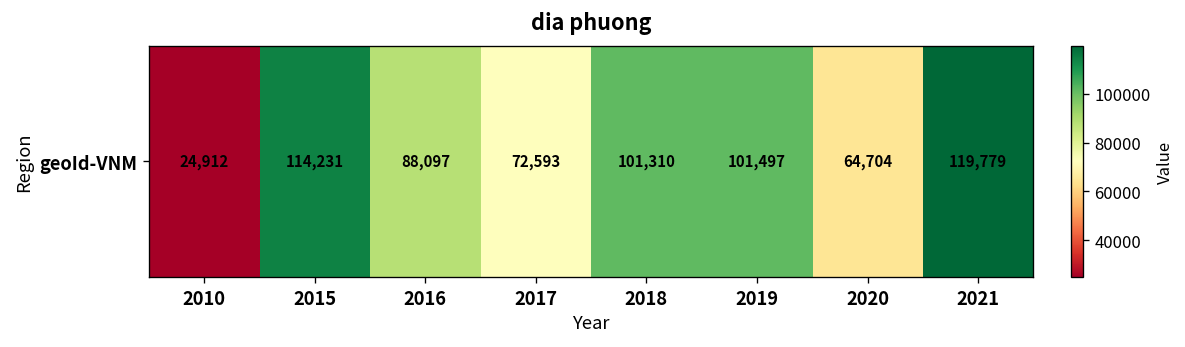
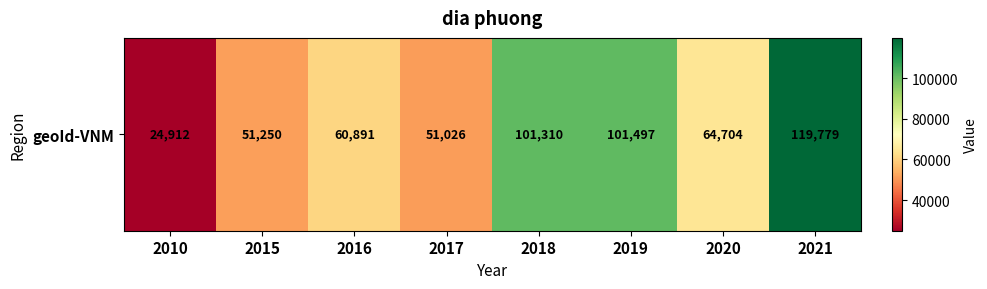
geoId-VNM, 2015: 114,231 -> 51,250
geoId-VNM, 2016: 88,097 -> 60,891
geoId-VNM, 2017: 72,593 -> 51,026
